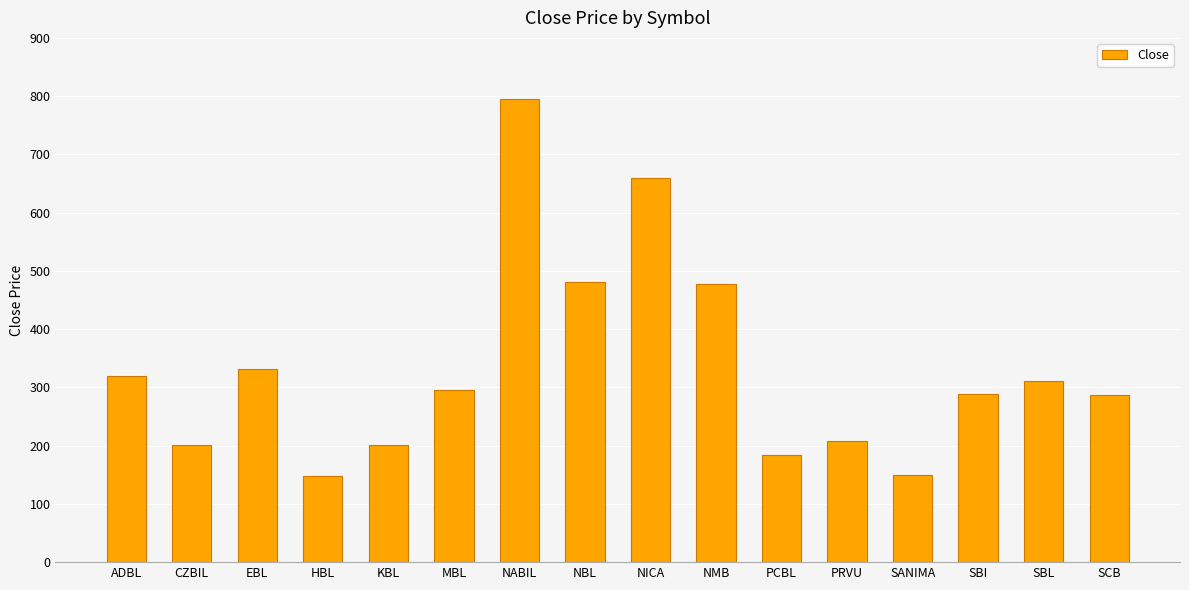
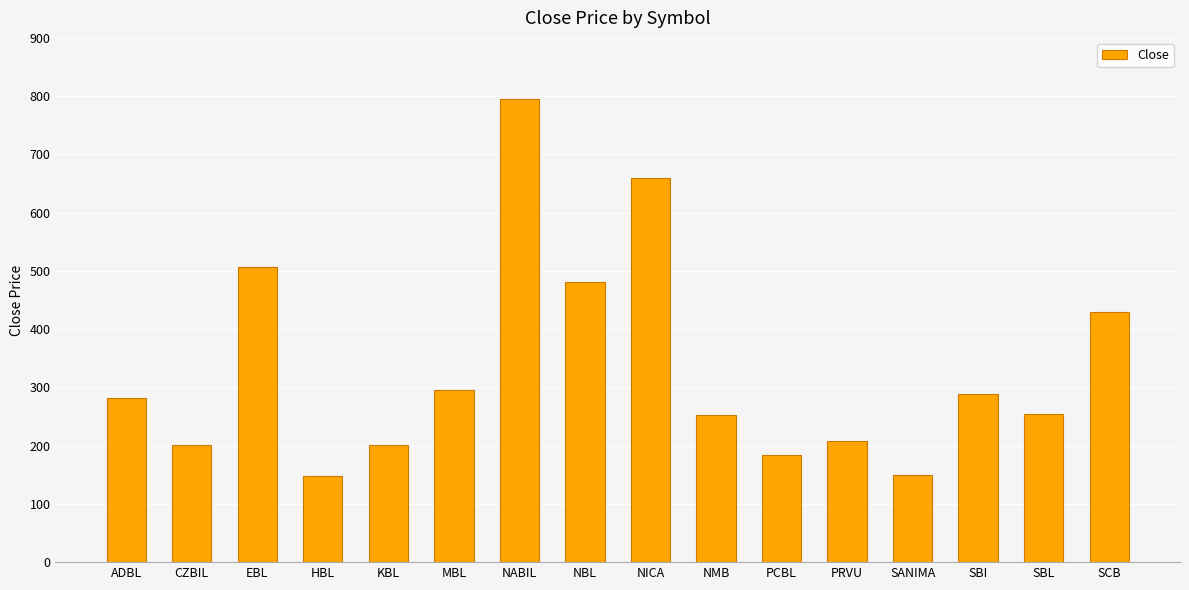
ADBL: 320 -> 280
EBL: 330 -> 510
NMB: 480 -> 250
SBL: 310 -> 250
SCB: 290 -> 430
